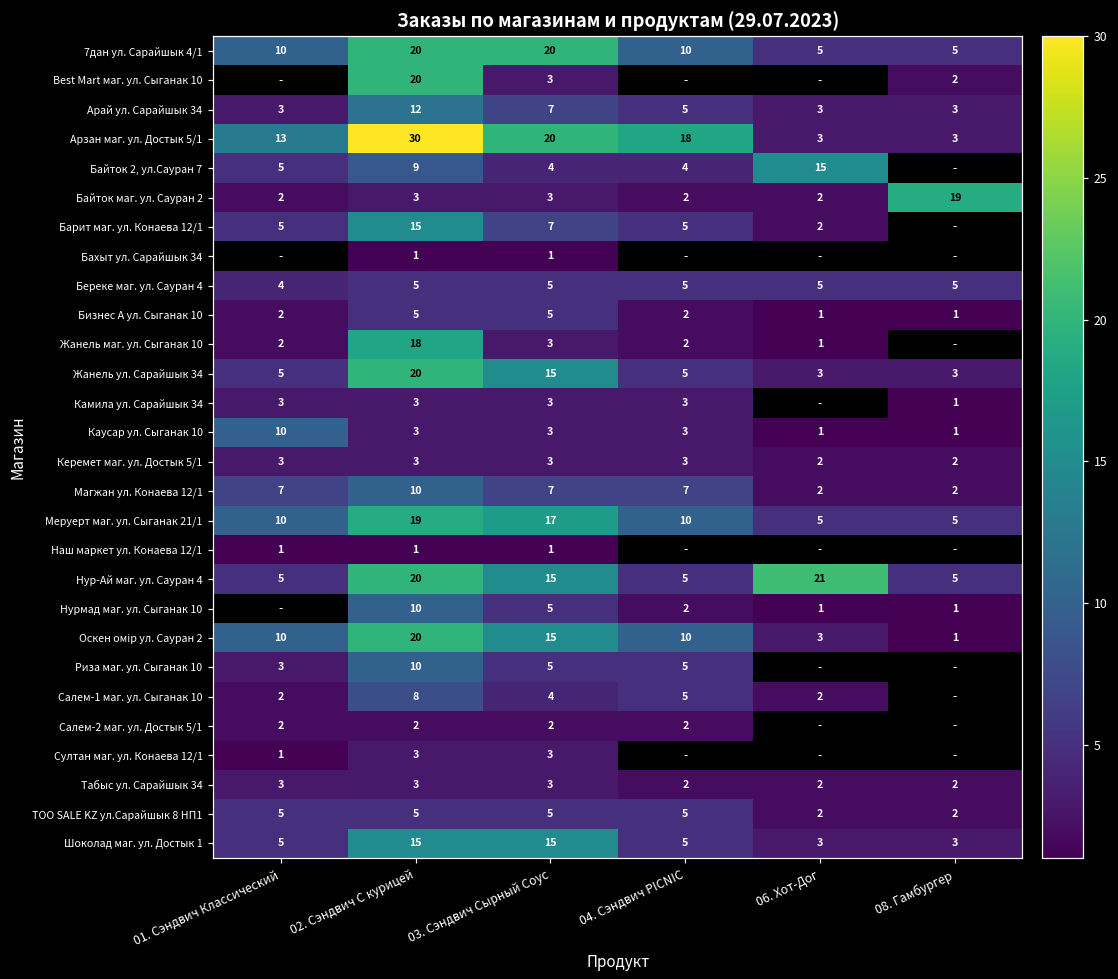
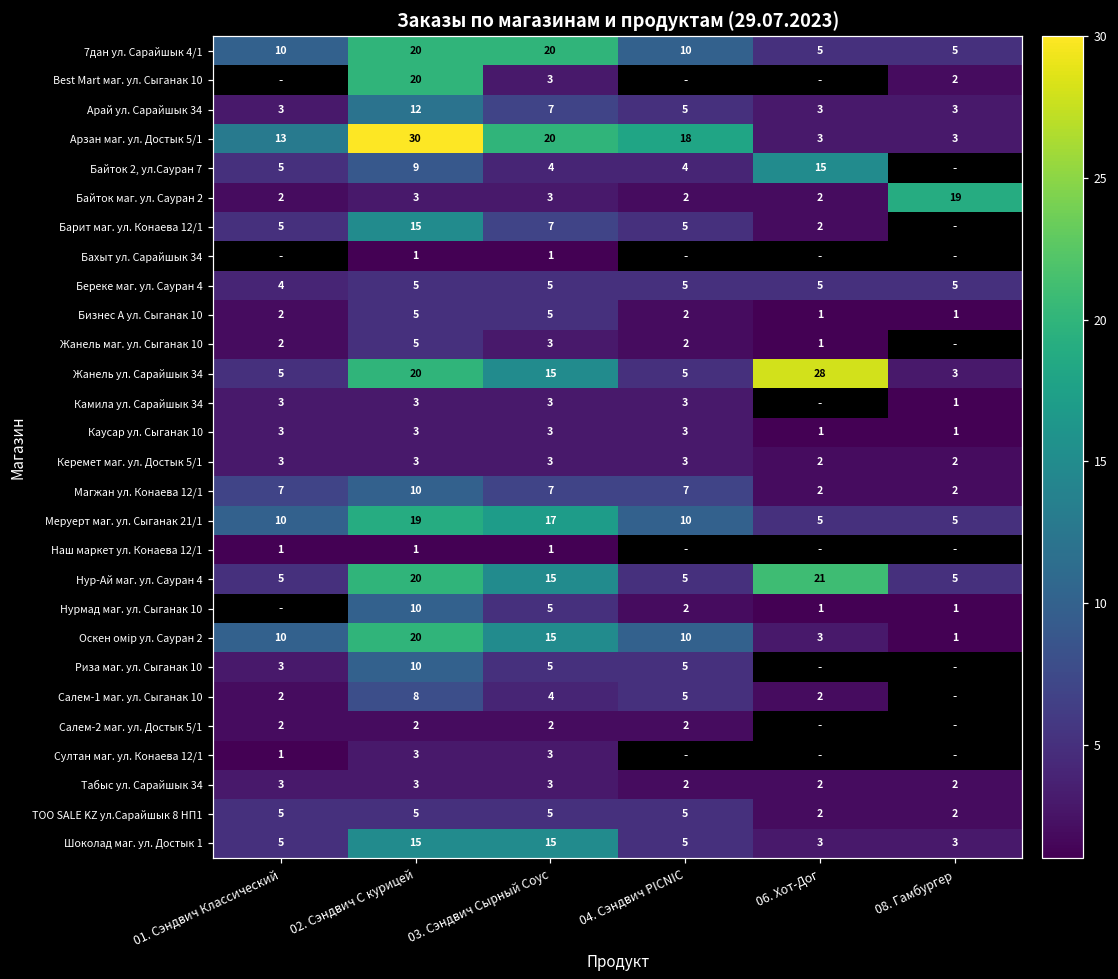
Жанель маг. ул. Сыганак 10, 02. Сэндвич С курицей: 18 -> 5
Жанель ул. Сарайшык 34, 06. Хот-Дог: 3 -> 28
Каусар ул. Сыганак 10, 01. Сэндвич Классический: 10 -> 3
